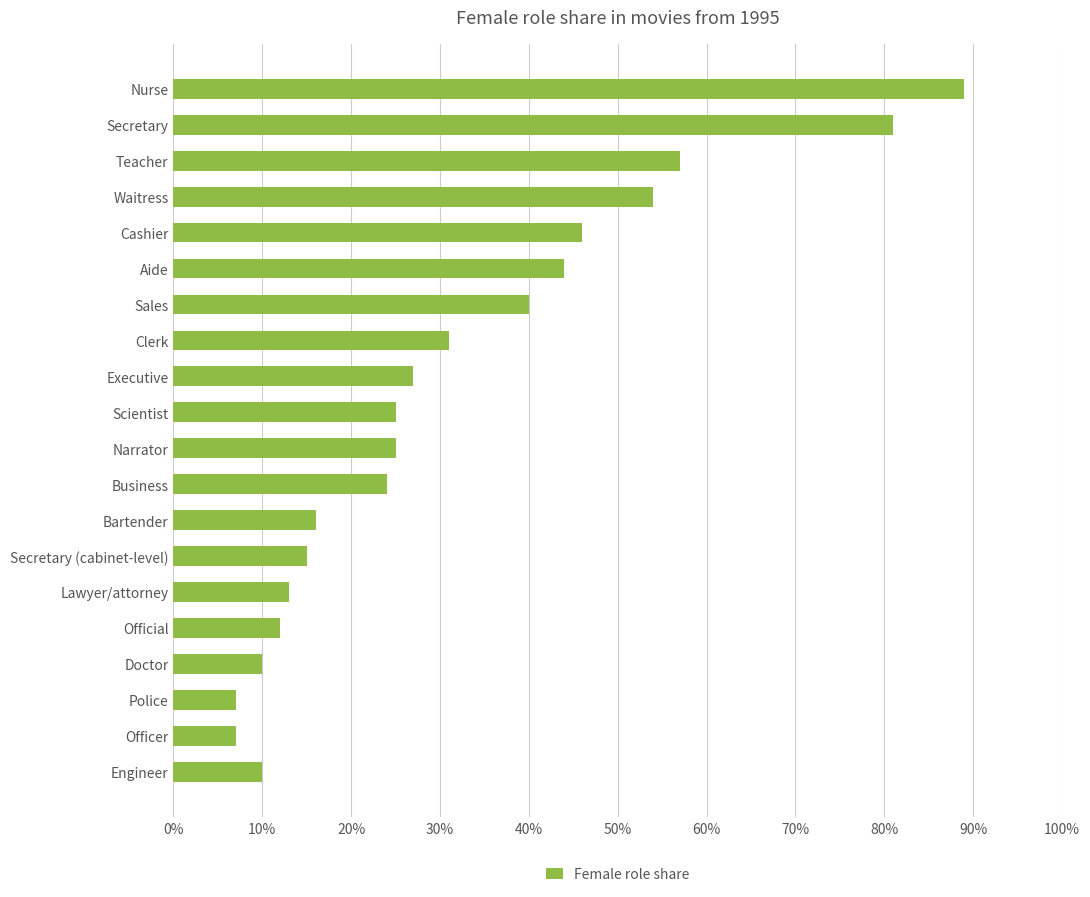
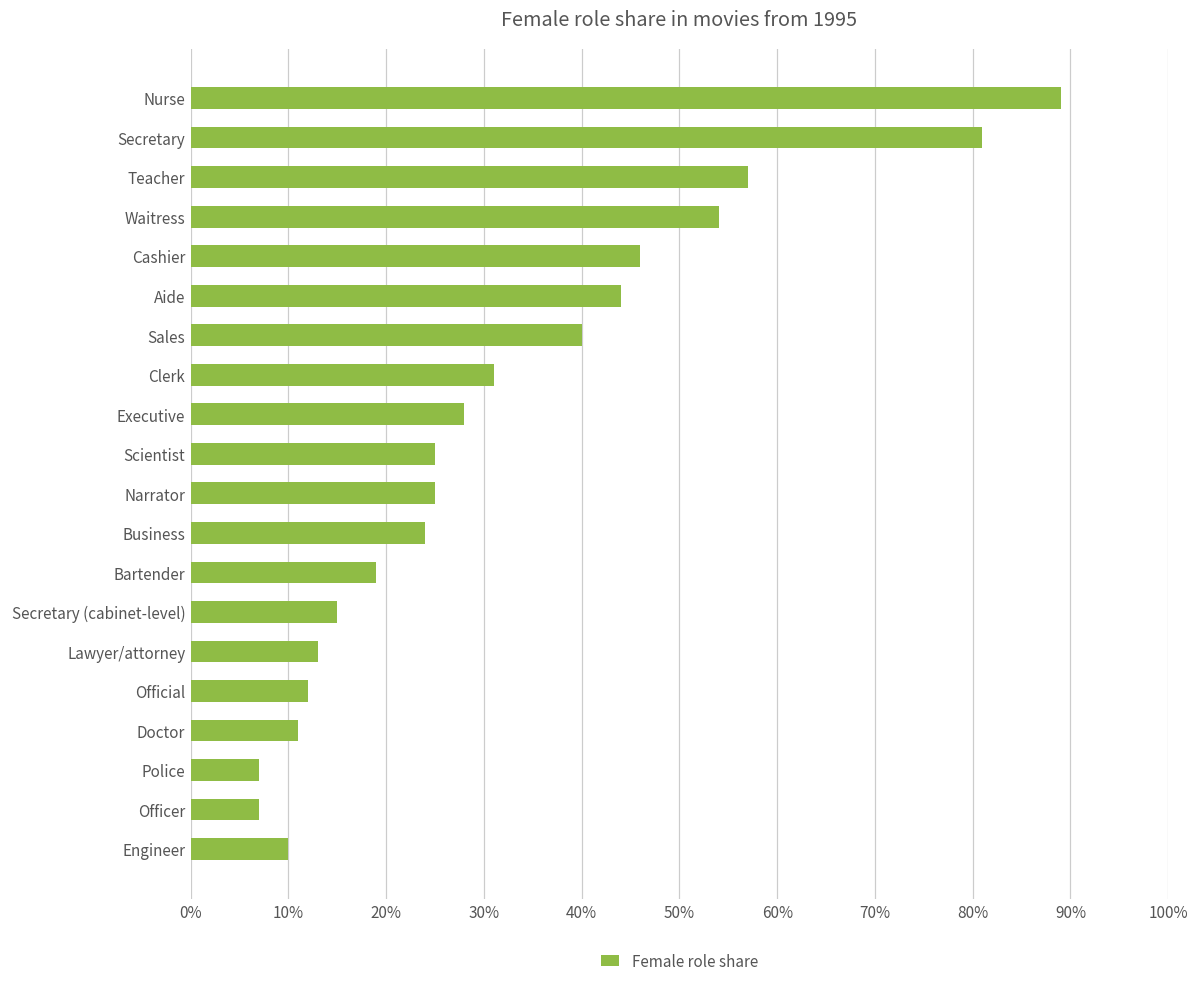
Executive: 27% -> 28%
Bartender: 16% -> 19%
Doctor: 10% -> 11%
